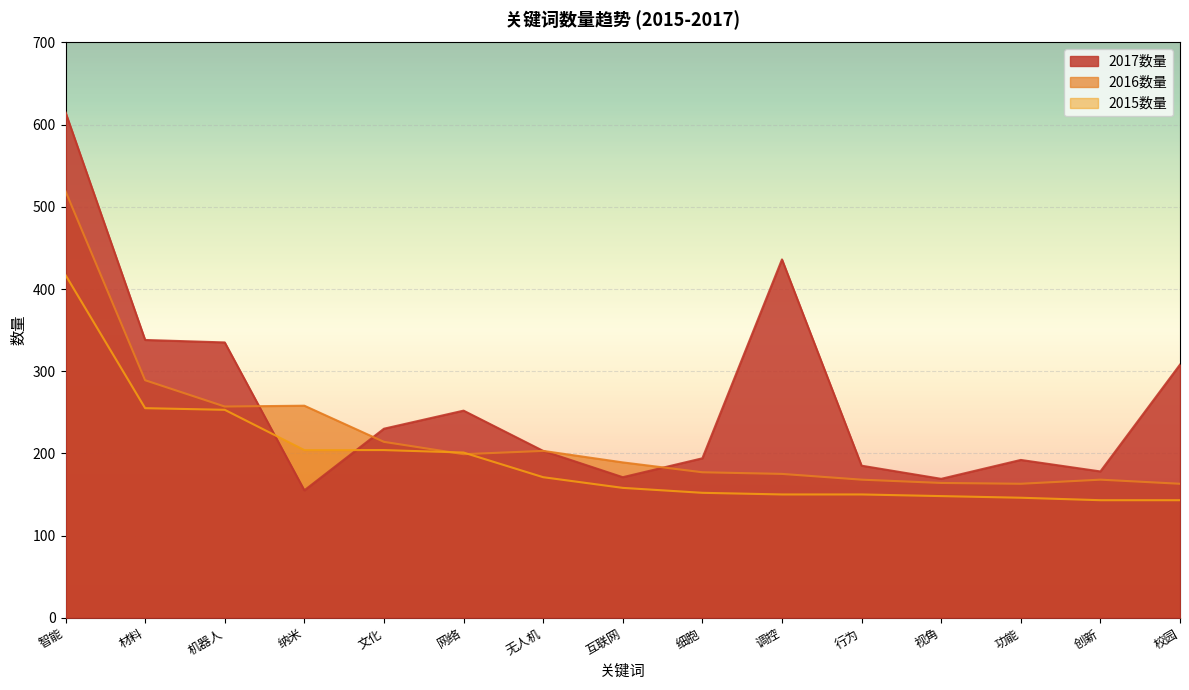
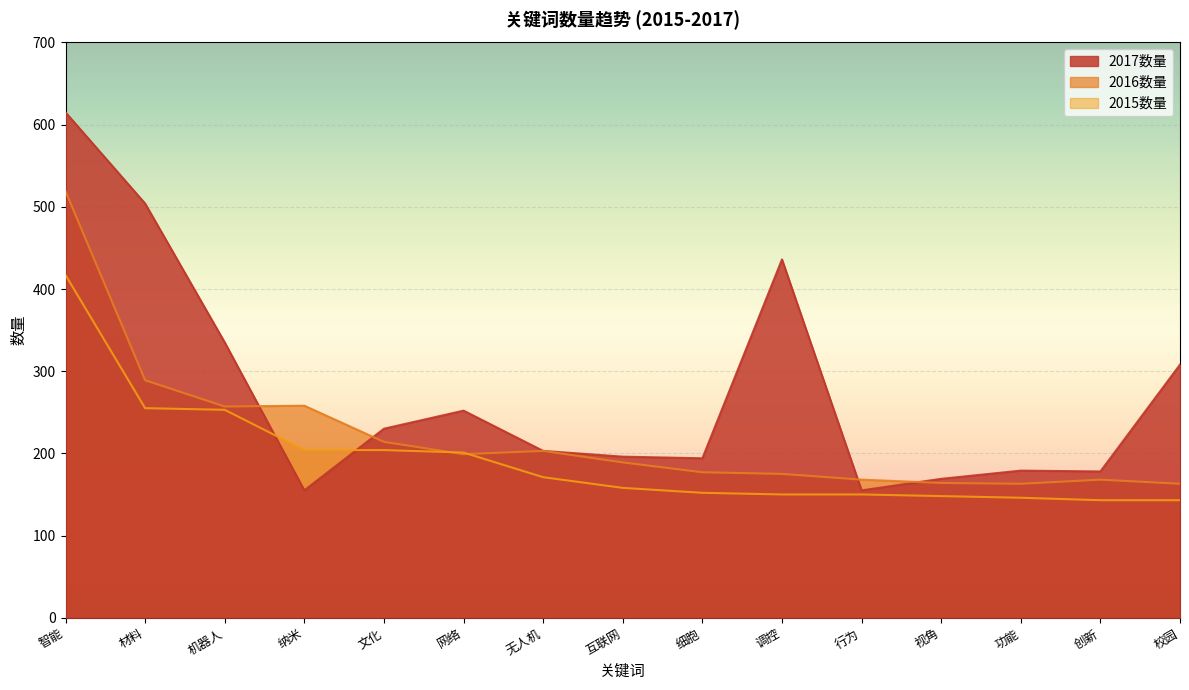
2017数量, 材料: 340 -> 500
2017数量, 互联网: 170 -> 200
2017数量, 行为: 190 -> 160
2017数量, 功能: 190 -> 180
